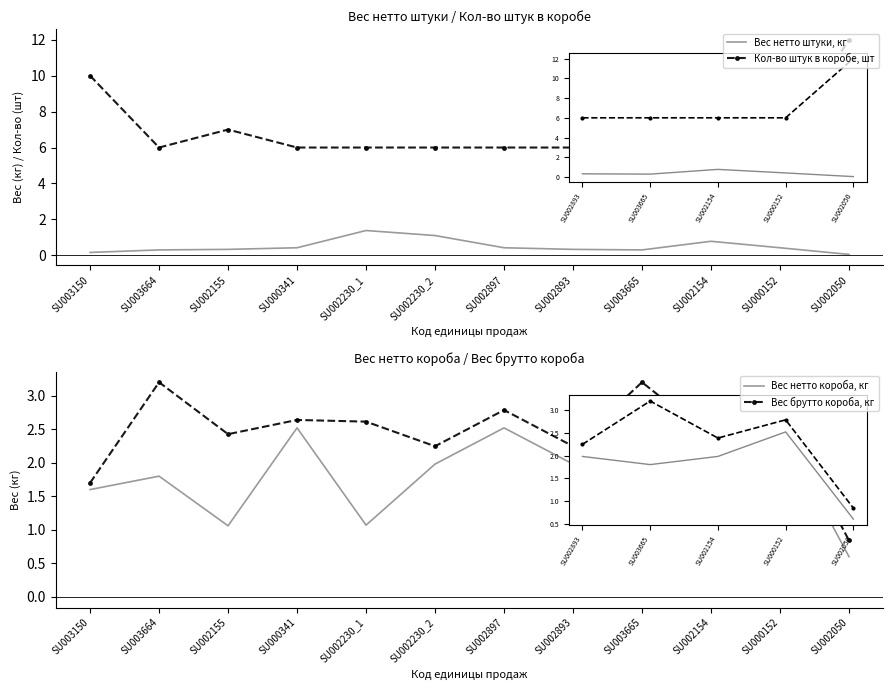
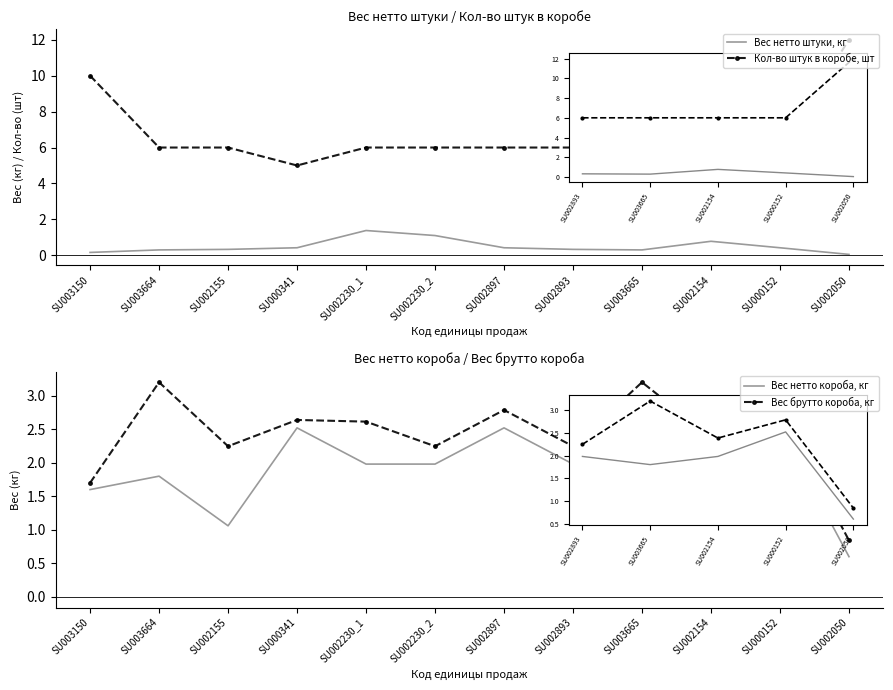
Вес нетто штуки / Кол-во штук в коробе, Кол-во штук в коробе, шт, SU002155: 7 -> 6
Вес нетто штуки / Кол-во штук в коробе, Кол-во штук в коробе, шт, SU000341: 6 -> 5
Вес нетто короба / Вес брутто короба, Вес брутто короба, кг, SU002155: 2.4 -> 2.2
Вес нетто короба / Вес брутто короба, Вес нетто короба, кг, SU002230_1: 1.1 -> 2.0
